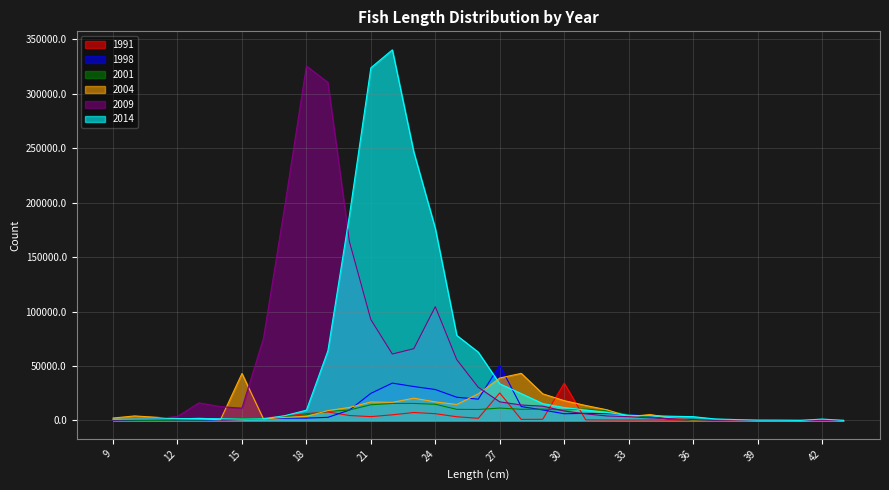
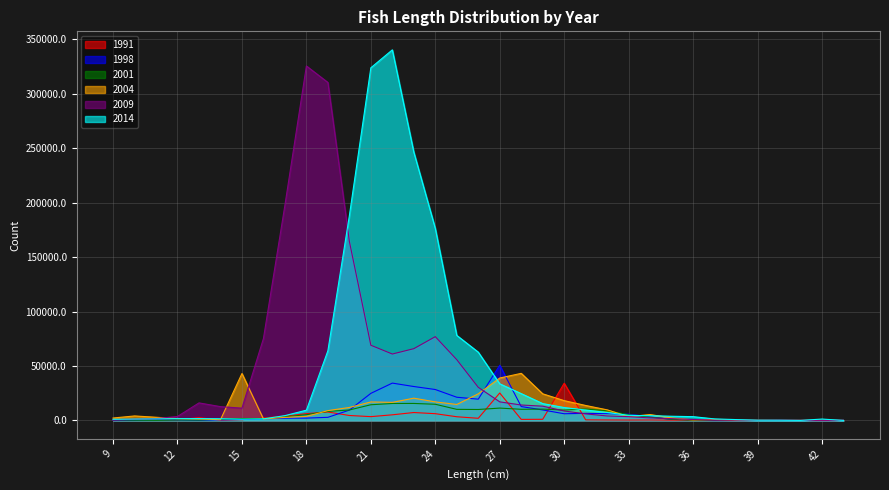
2009, 21: 93000 -> 69000
2009, 24: 104000 -> 77000
